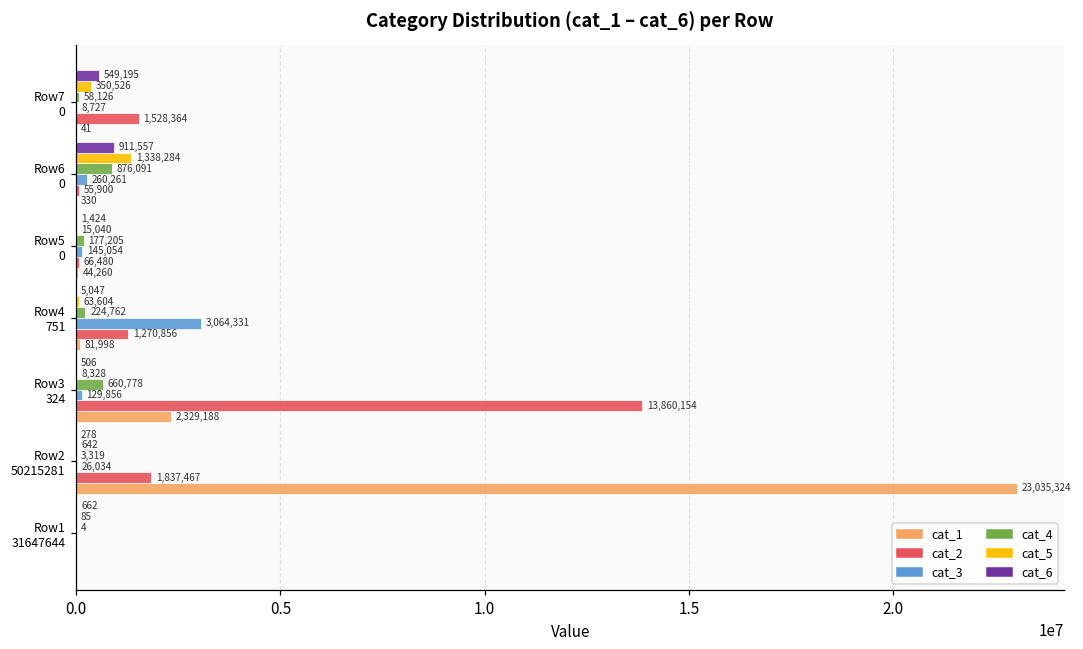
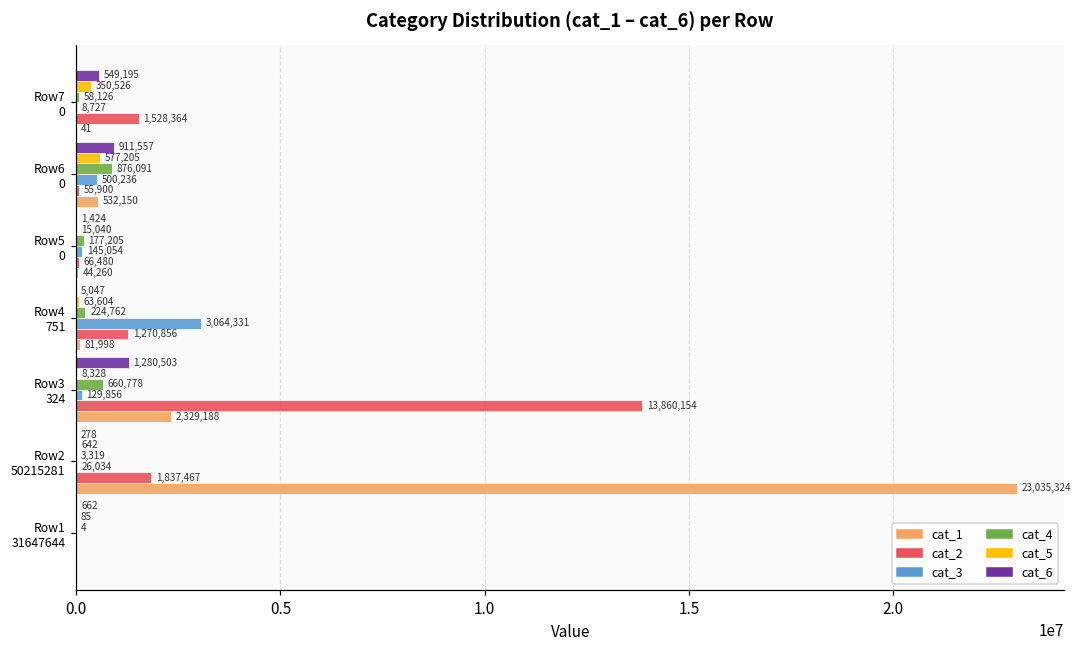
cat_5, Row6 0: 1,338,284 -> 577,205
cat_3, Row6 0: 260,261 -> 500,236
cat_1, Row6 0: 330 -> 532,150
cat_6, Row3 324: 506 -> 1,280,503
